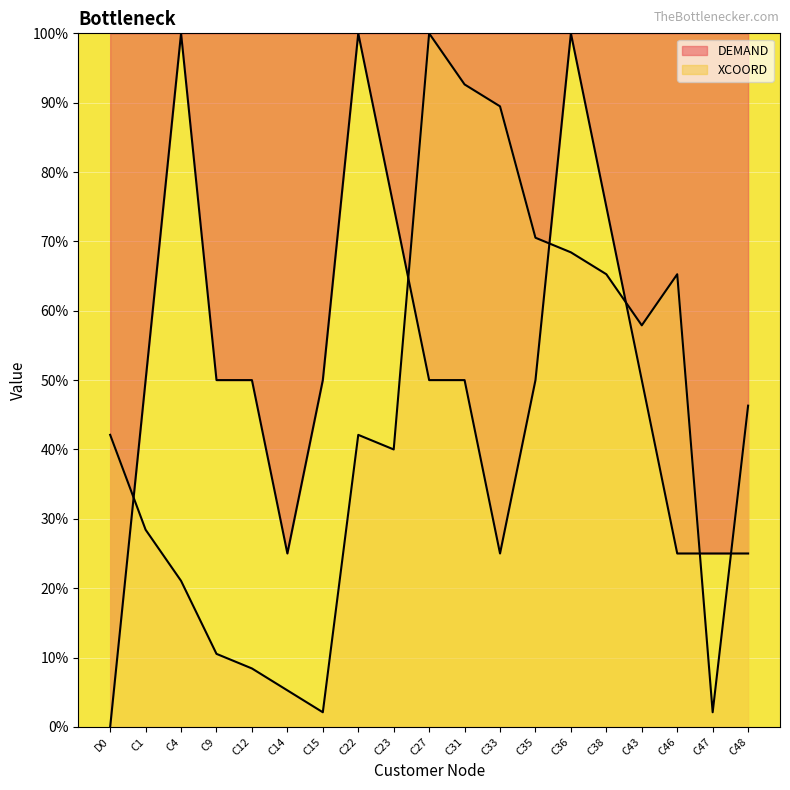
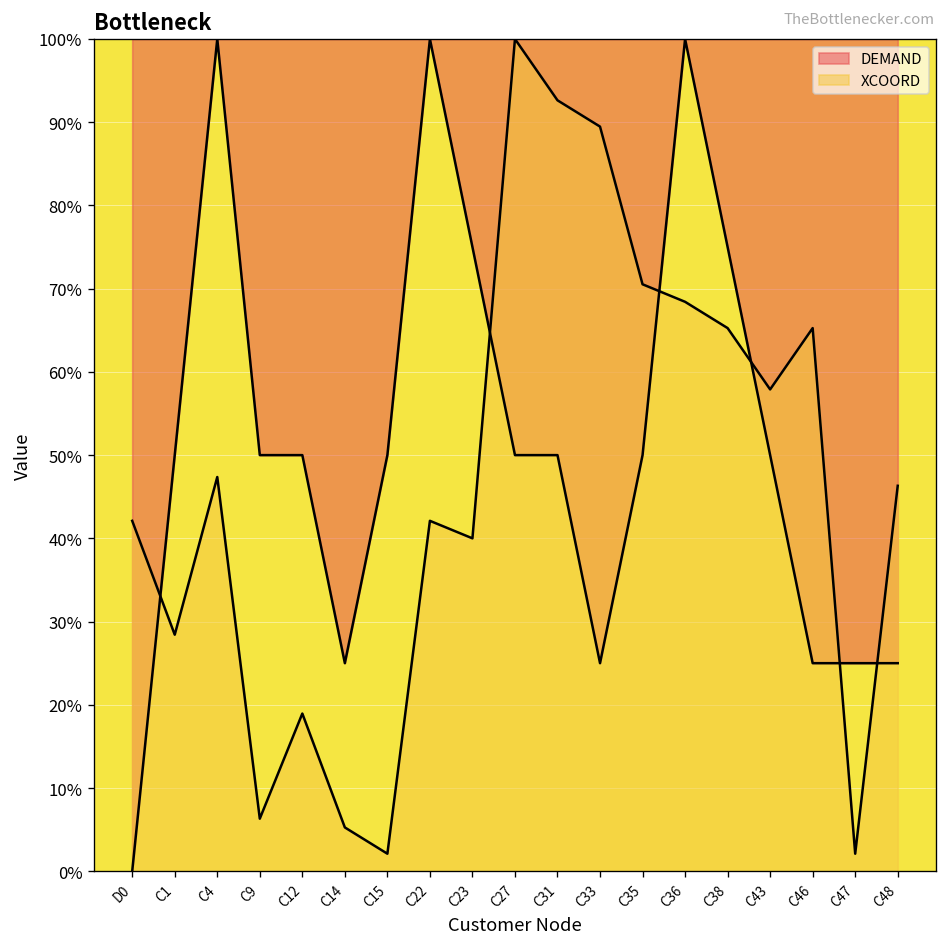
XCOORD, C4: 21% -> 47%
XCOORD, C9: 11% -> 6%
XCOORD, C12: 8% -> 19%
